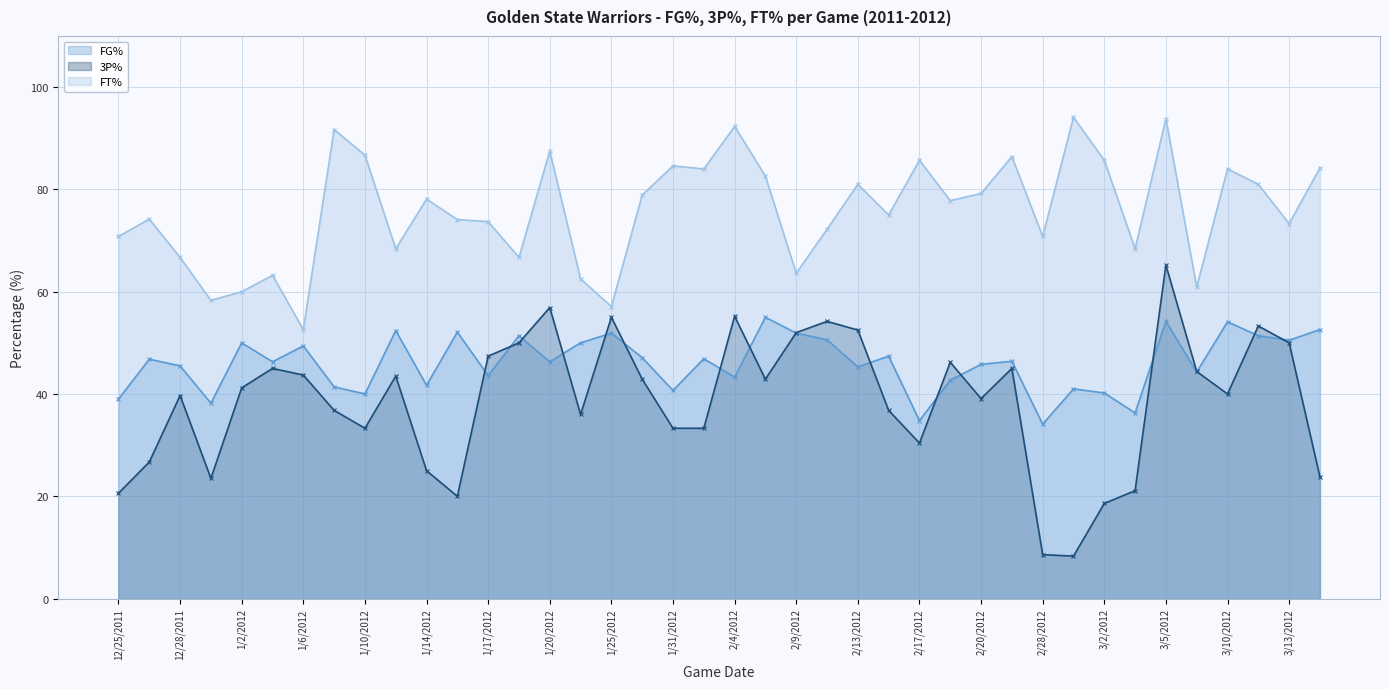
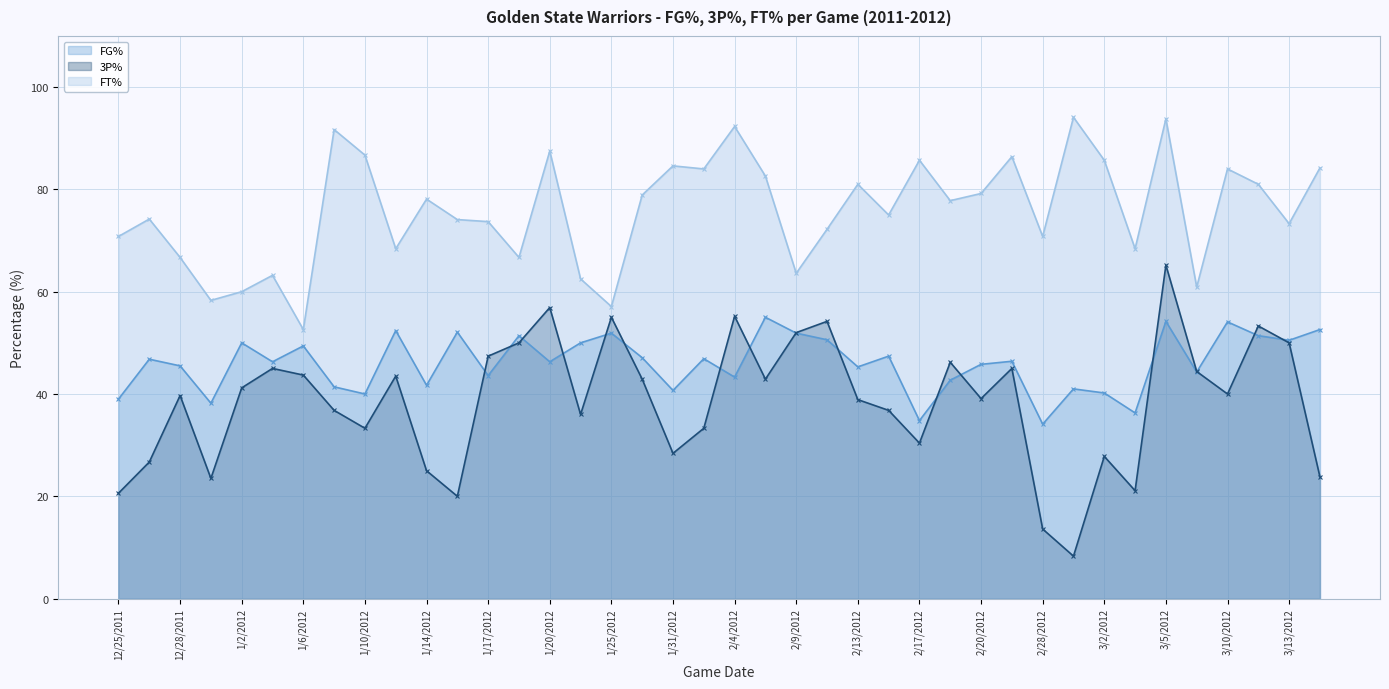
3P%, 1/31/2012: 33 -> 28
3P%, 2/13/2012: 53 -> 39
3P%, 2/28/2012: 9 -> 14
3P%, 3/2/2012: 19 -> 28
